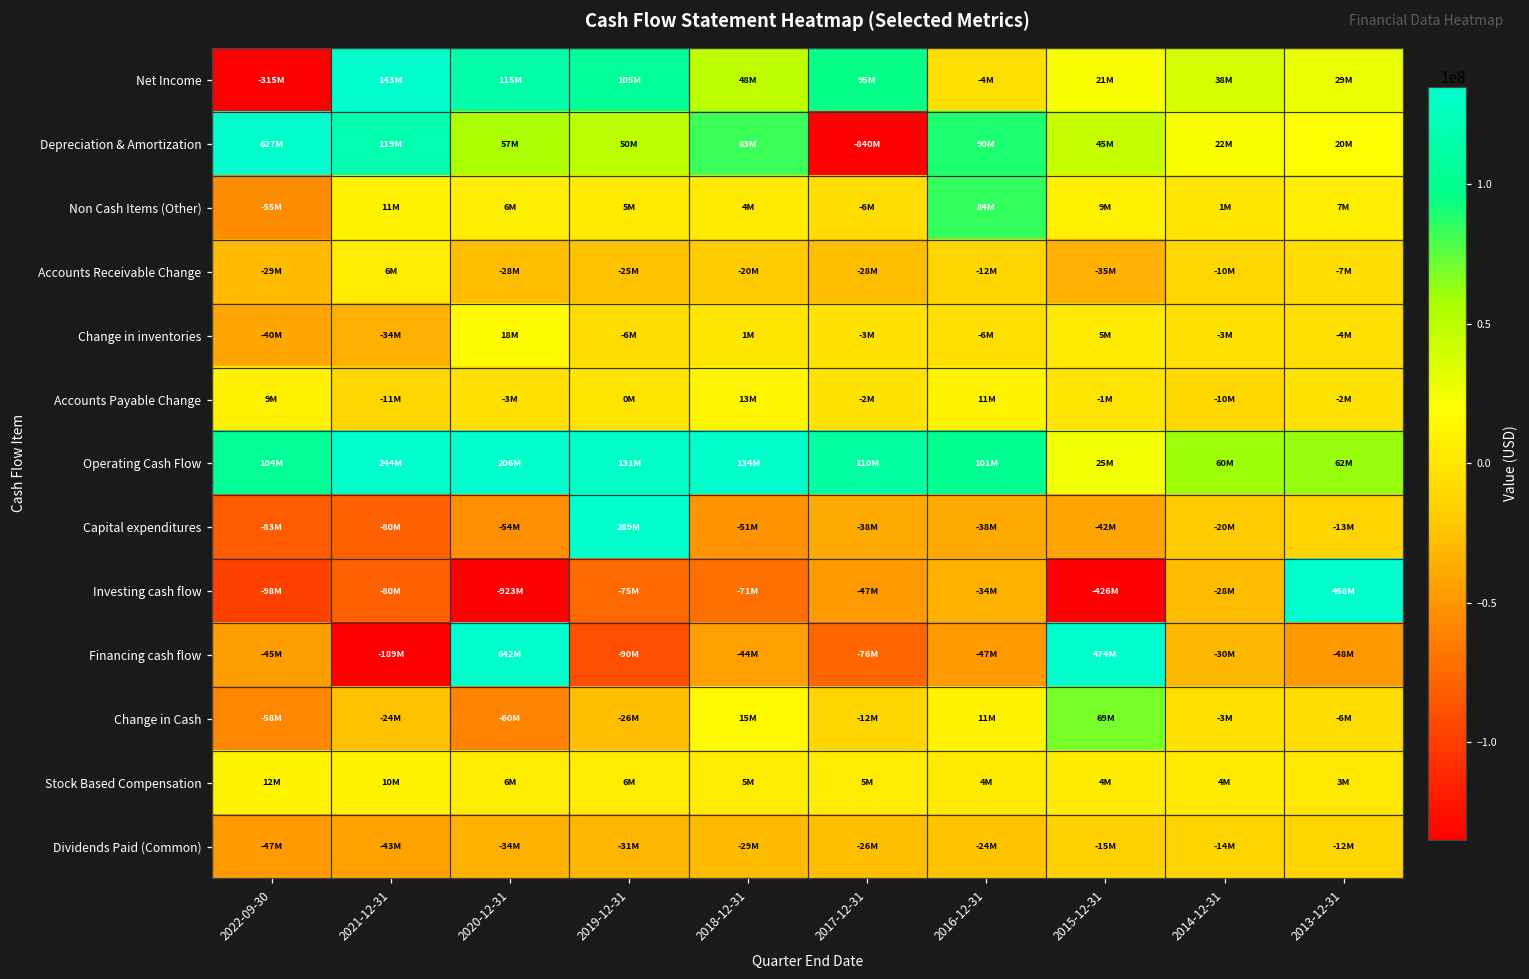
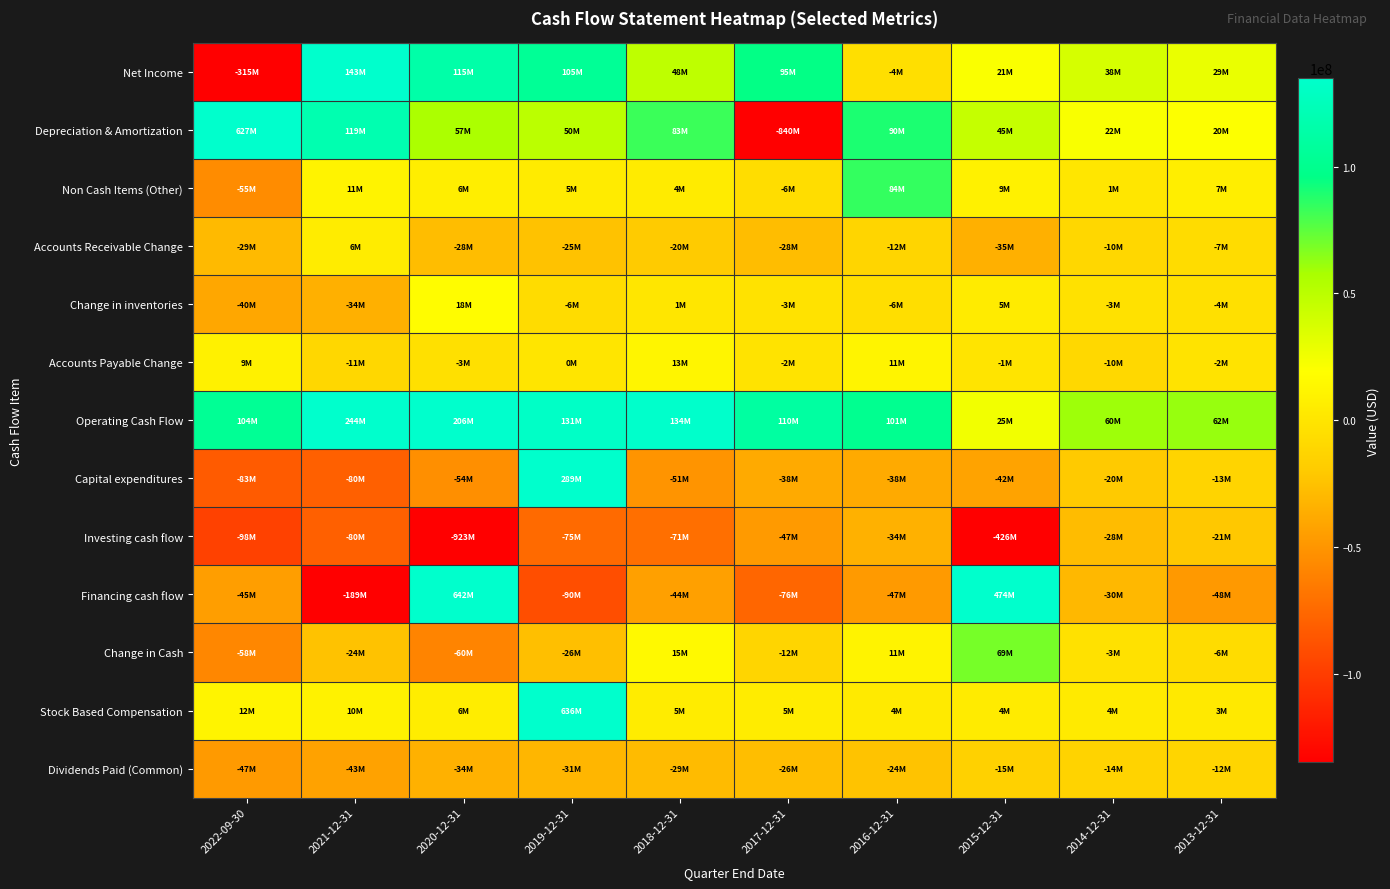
Investing cash flow, 2013-12-31: 458M -> -21M
Stock Based Compensation, 2019-12-31: 6M -> 636M
